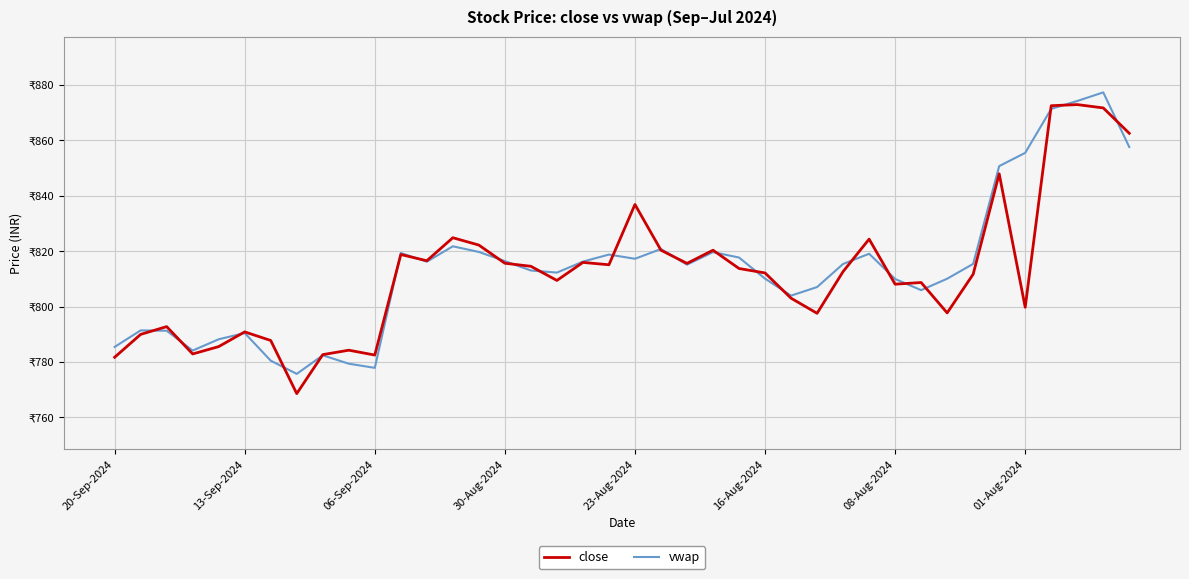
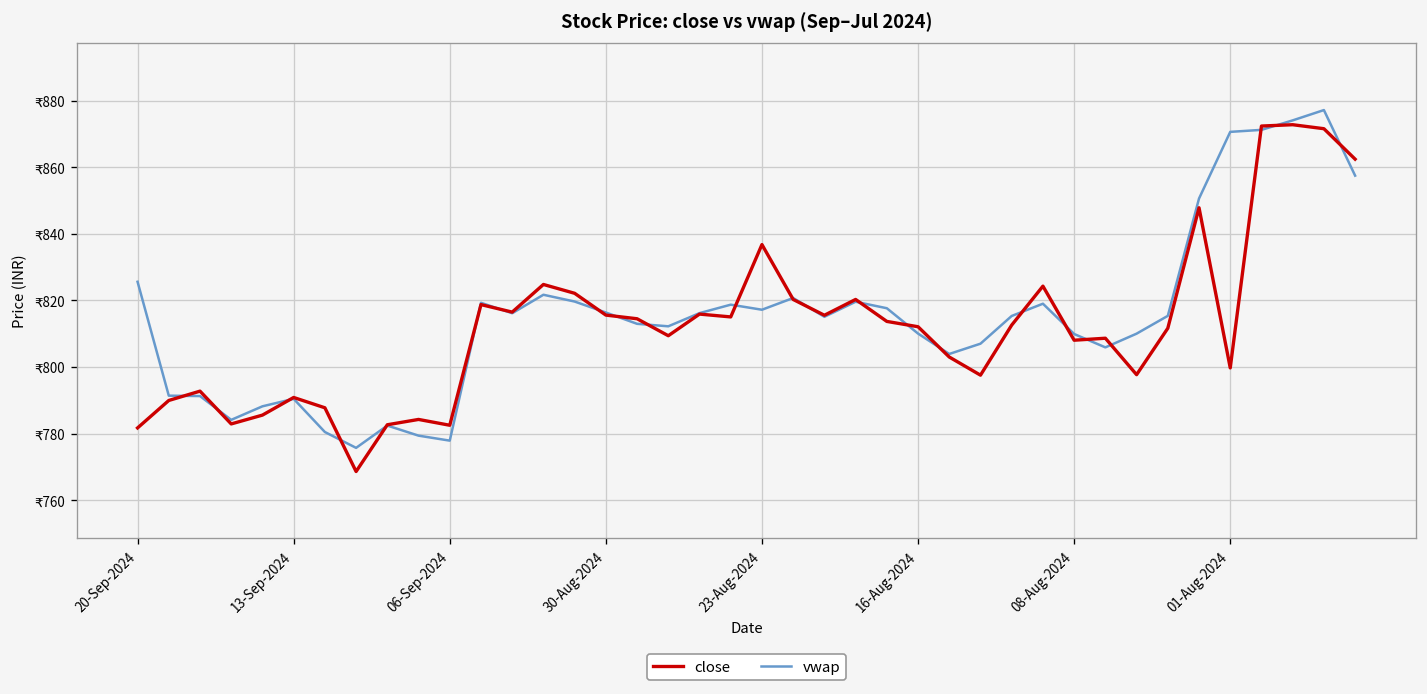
vwap, 20-Sep-2024: ₹785 -> ₹826
vwap, 01-Aug-2024: ₹855 -> ₹871
